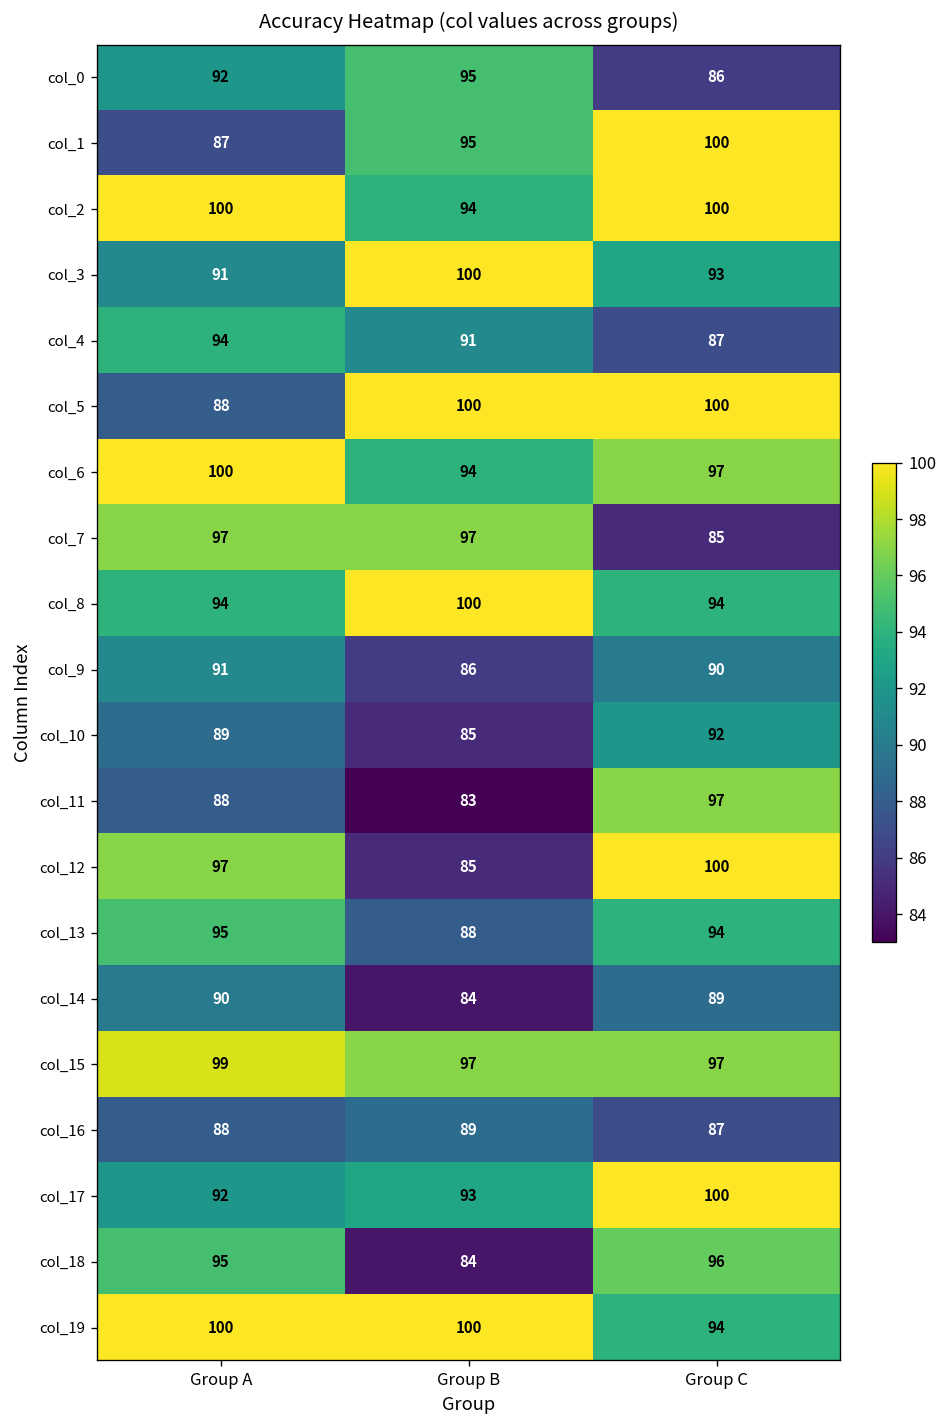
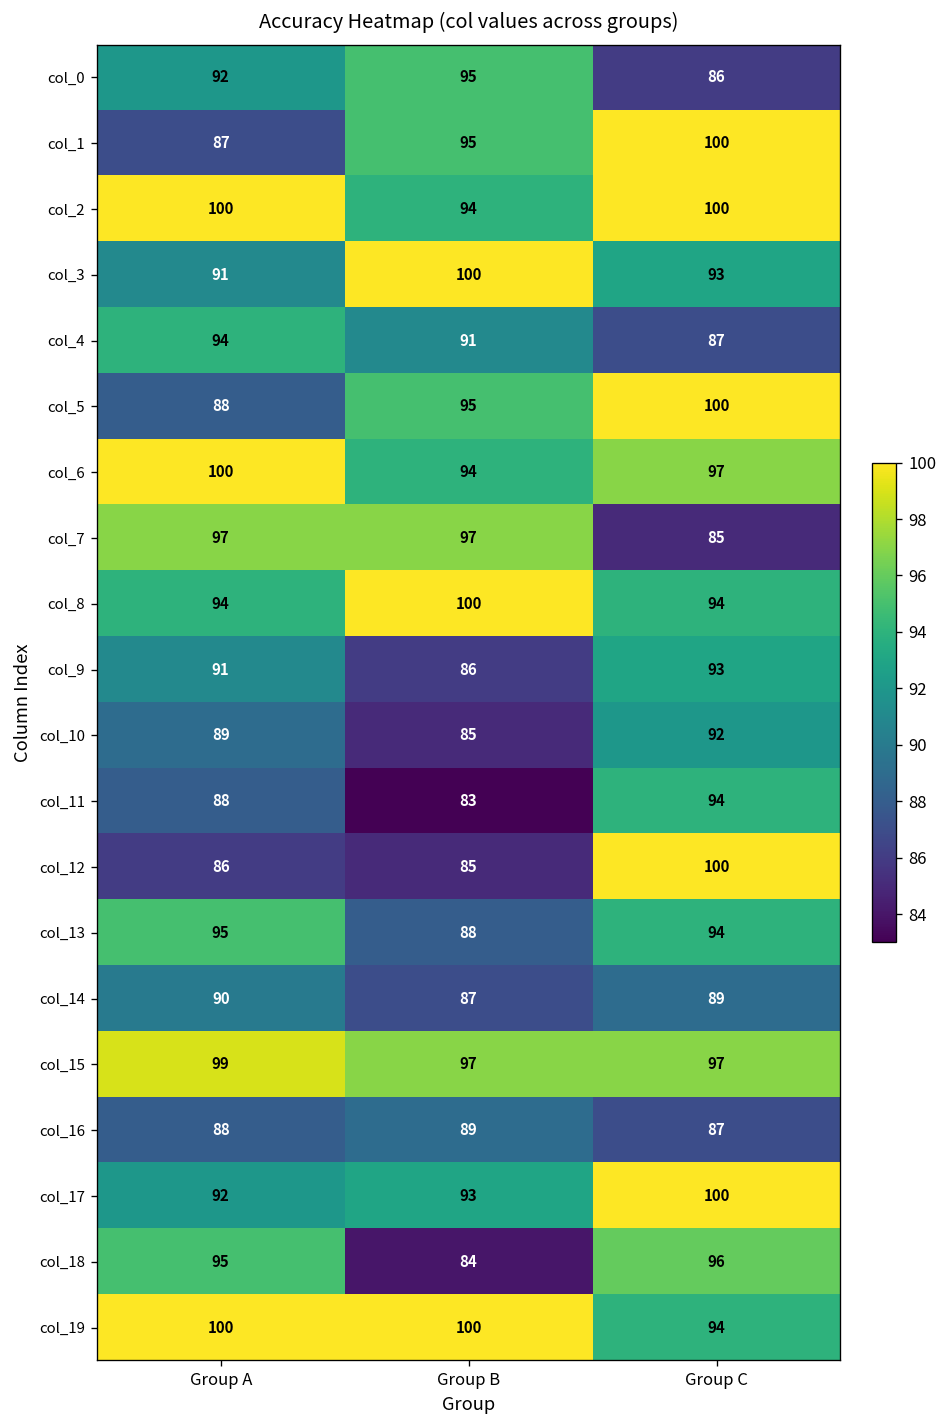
col_5, Group B: 100 -> 95
col_9, Group C: 90 -> 93
col_11, Group C: 97 -> 94
col_12, Group A: 97 -> 86
col_14, Group B: 84 -> 87
